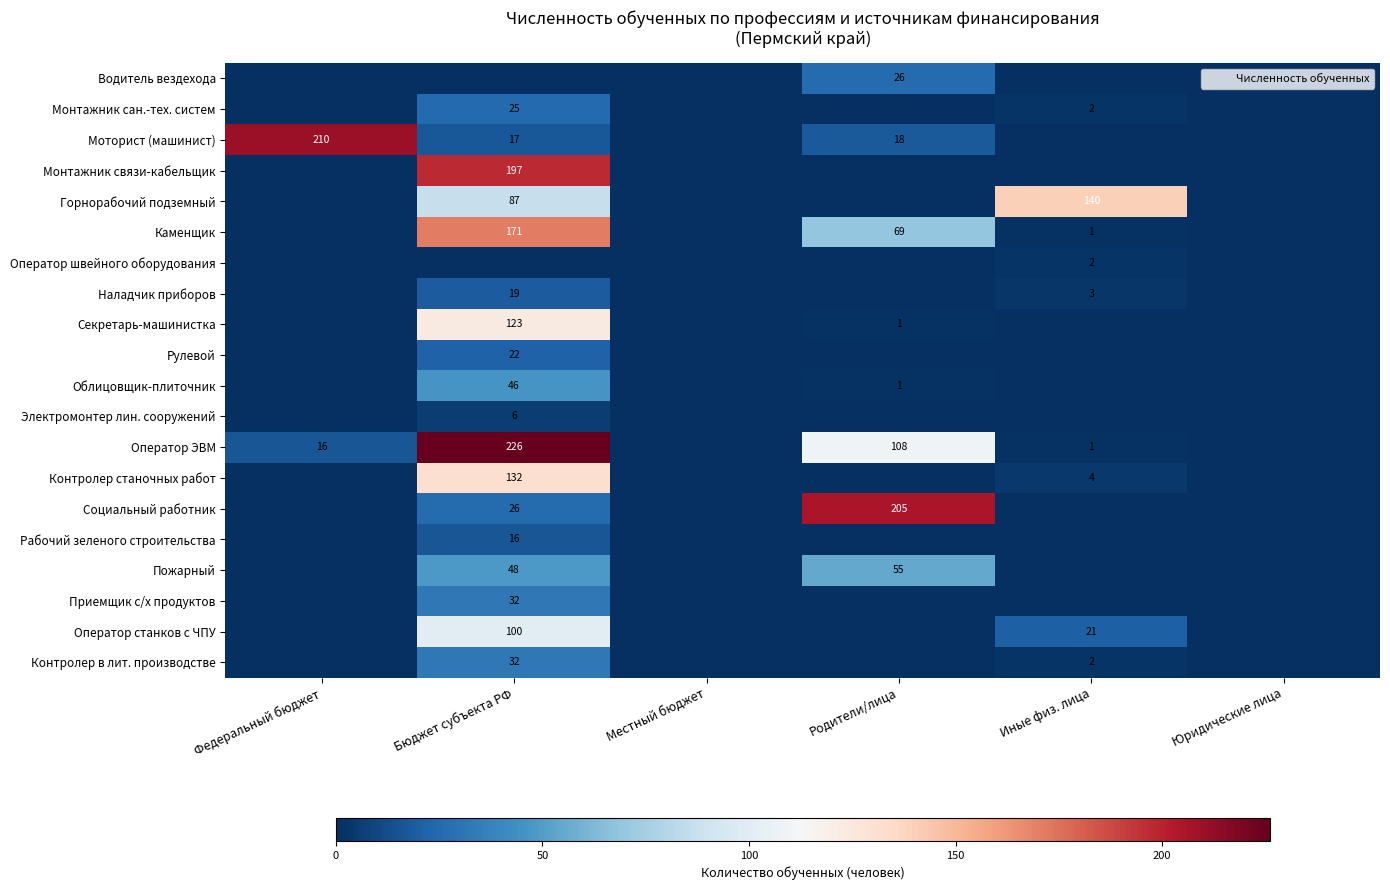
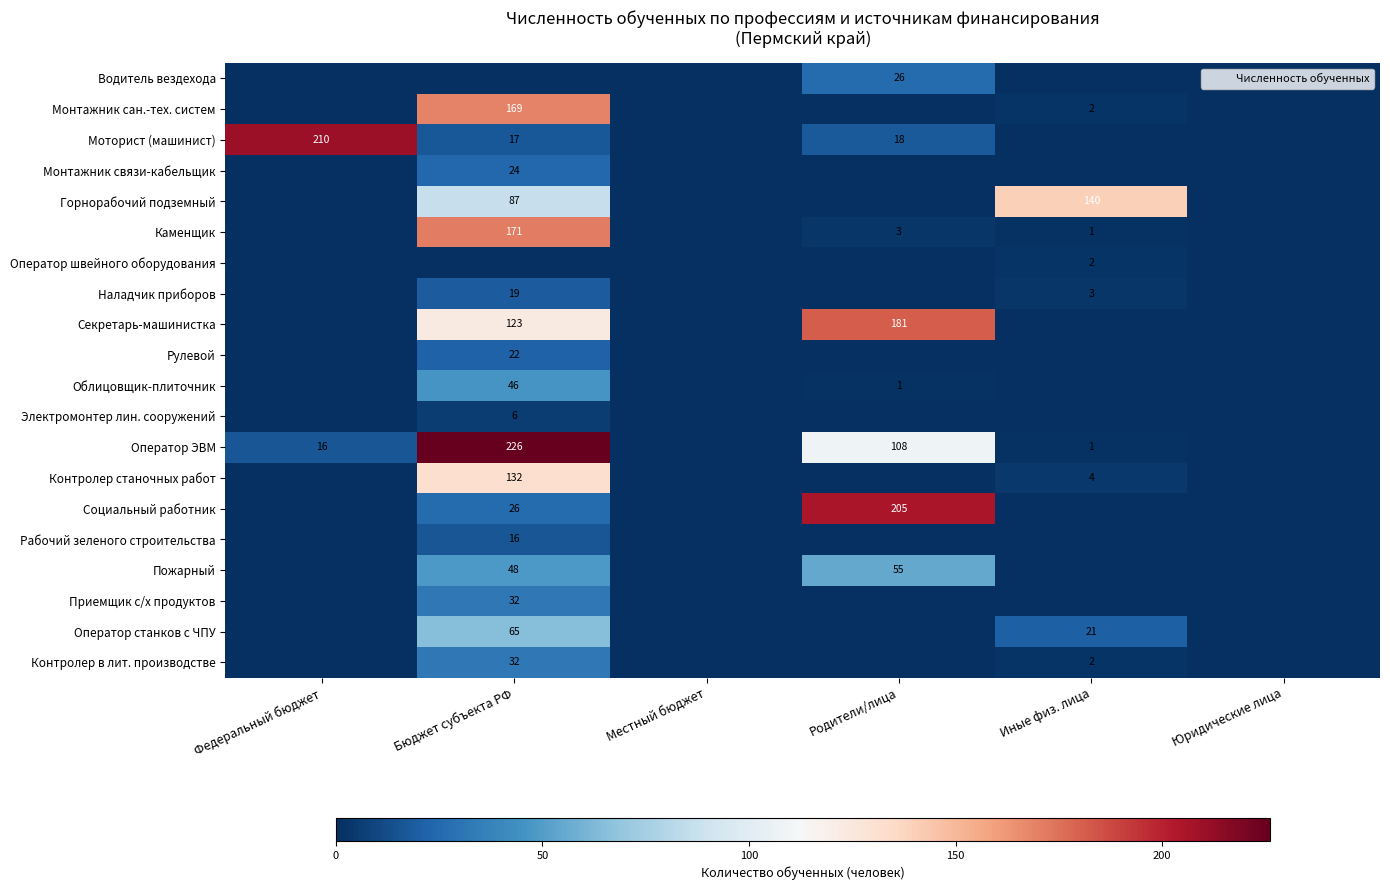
Монтажник сан.-тех. систем, Бюджет субъекта РФ: 25 -> 169
Монтажник связи-кабельщик, Бюджет субъекта РФ: 197 -> 24
Каменщик, Родители/лица: 69 -> 3
Секретарь-машинистка, Родители/лица: 1 -> 181
Оператор станков с ЧПУ, Бюджет субъекта РФ: 100 -> 65
